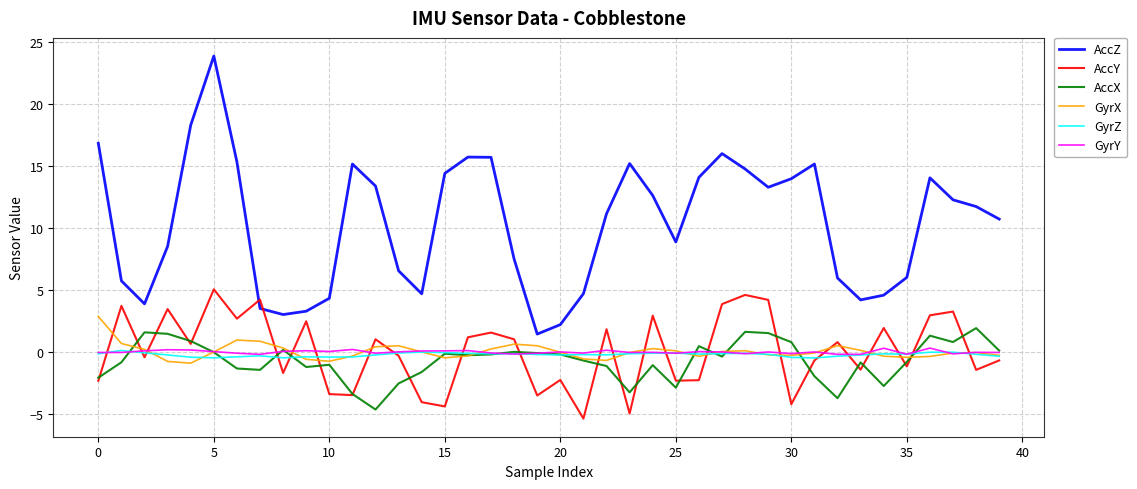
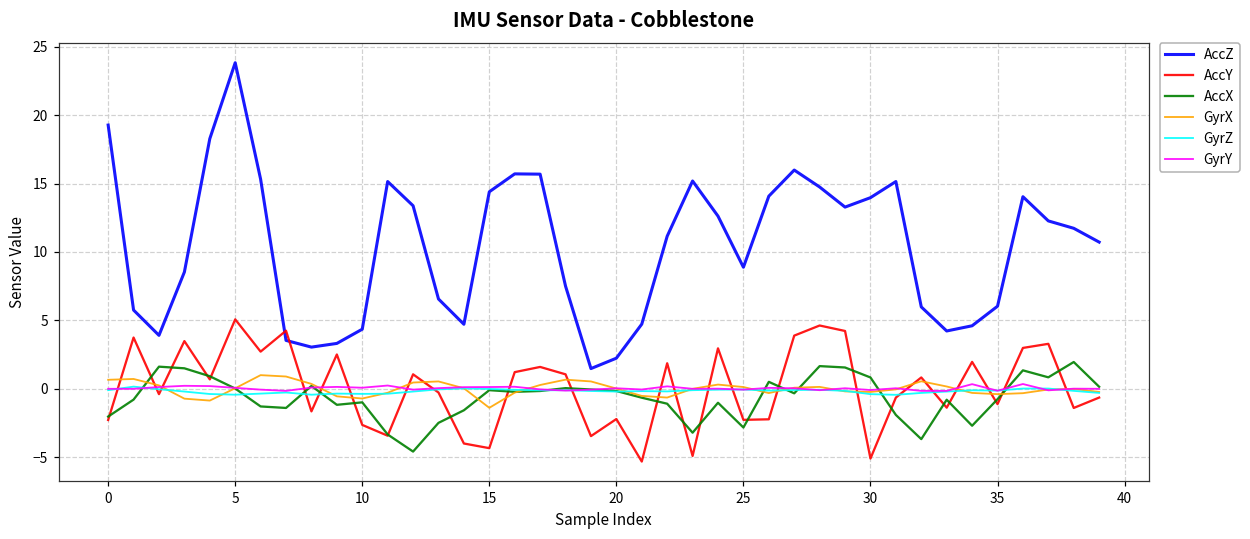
AccZ, 0: 16.8 -> 19.3
GyrX, 0: 2.9 -> 0.7
AccY, 10: -3.4 -> -2.7
GyrX, 15: -0.4 -> -1.4
AccY, 30: -4.2 -> -5.1
